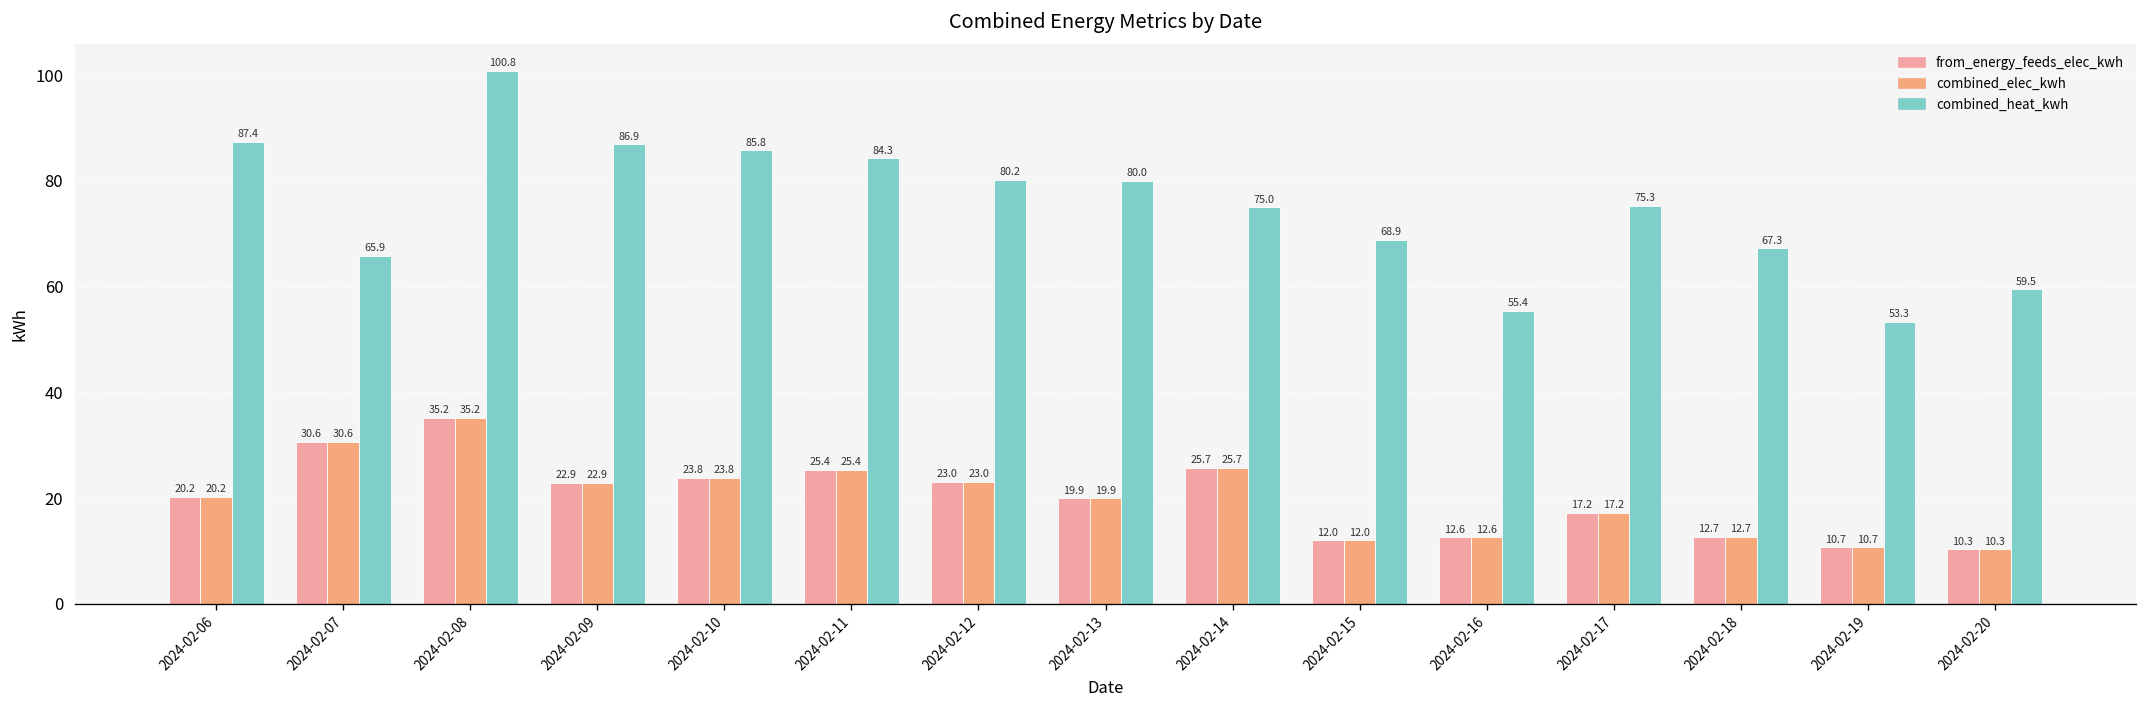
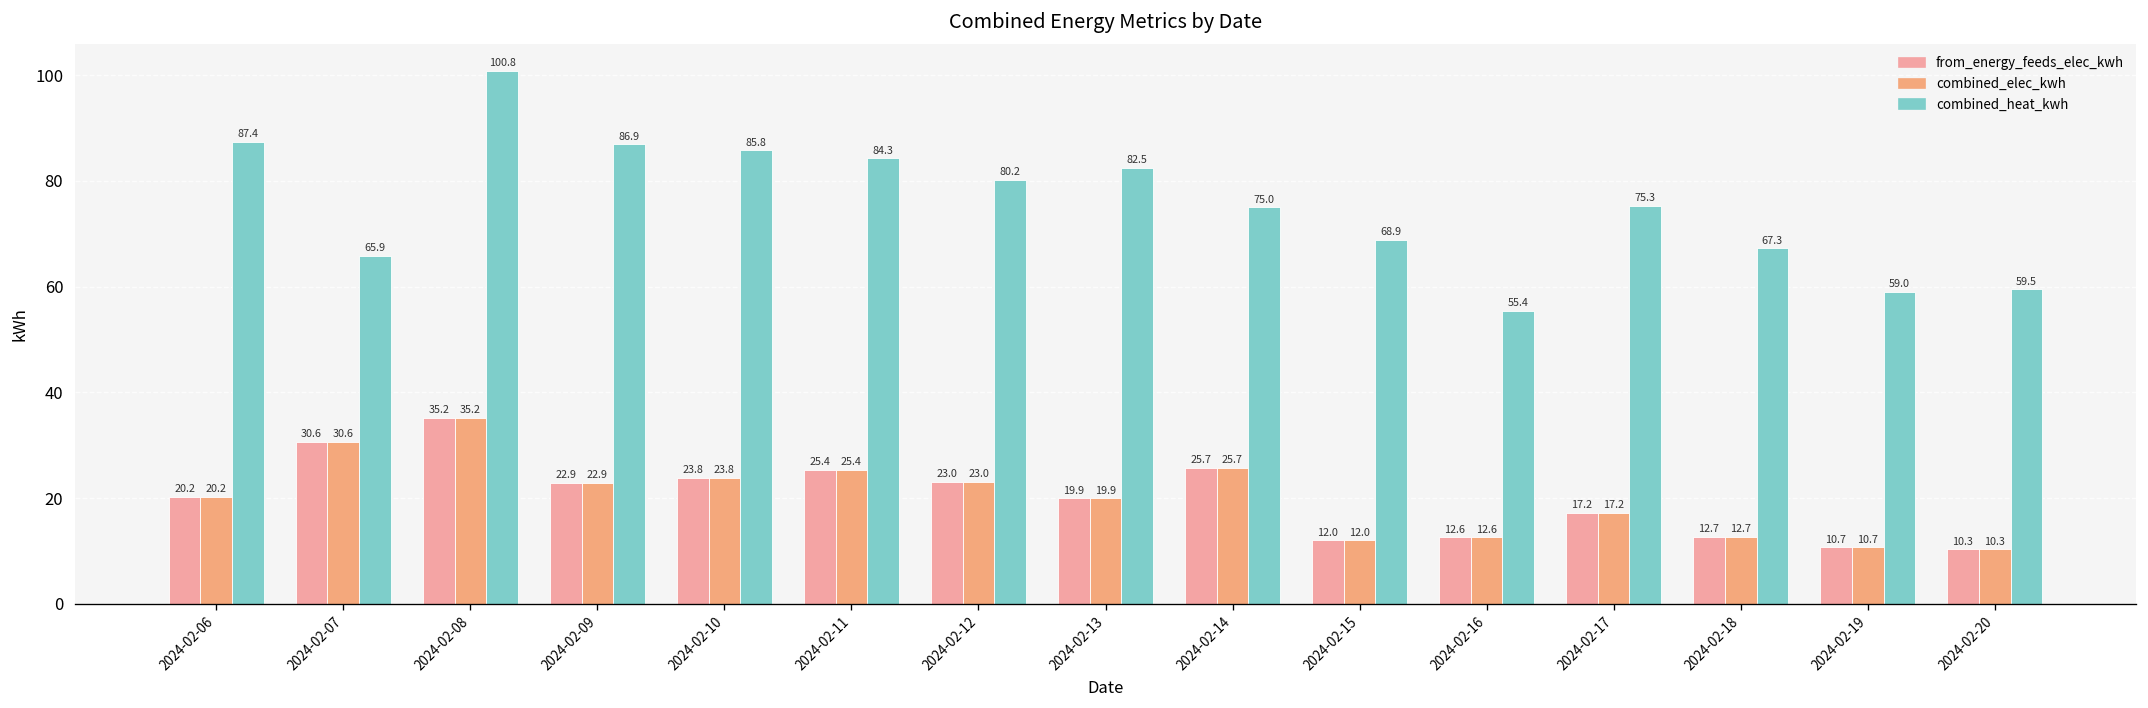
combined_heat_kwh, 2024-02-13: 80.0 -> 82.5
combined_heat_kwh, 2024-02-19: 53.3 -> 59.0
